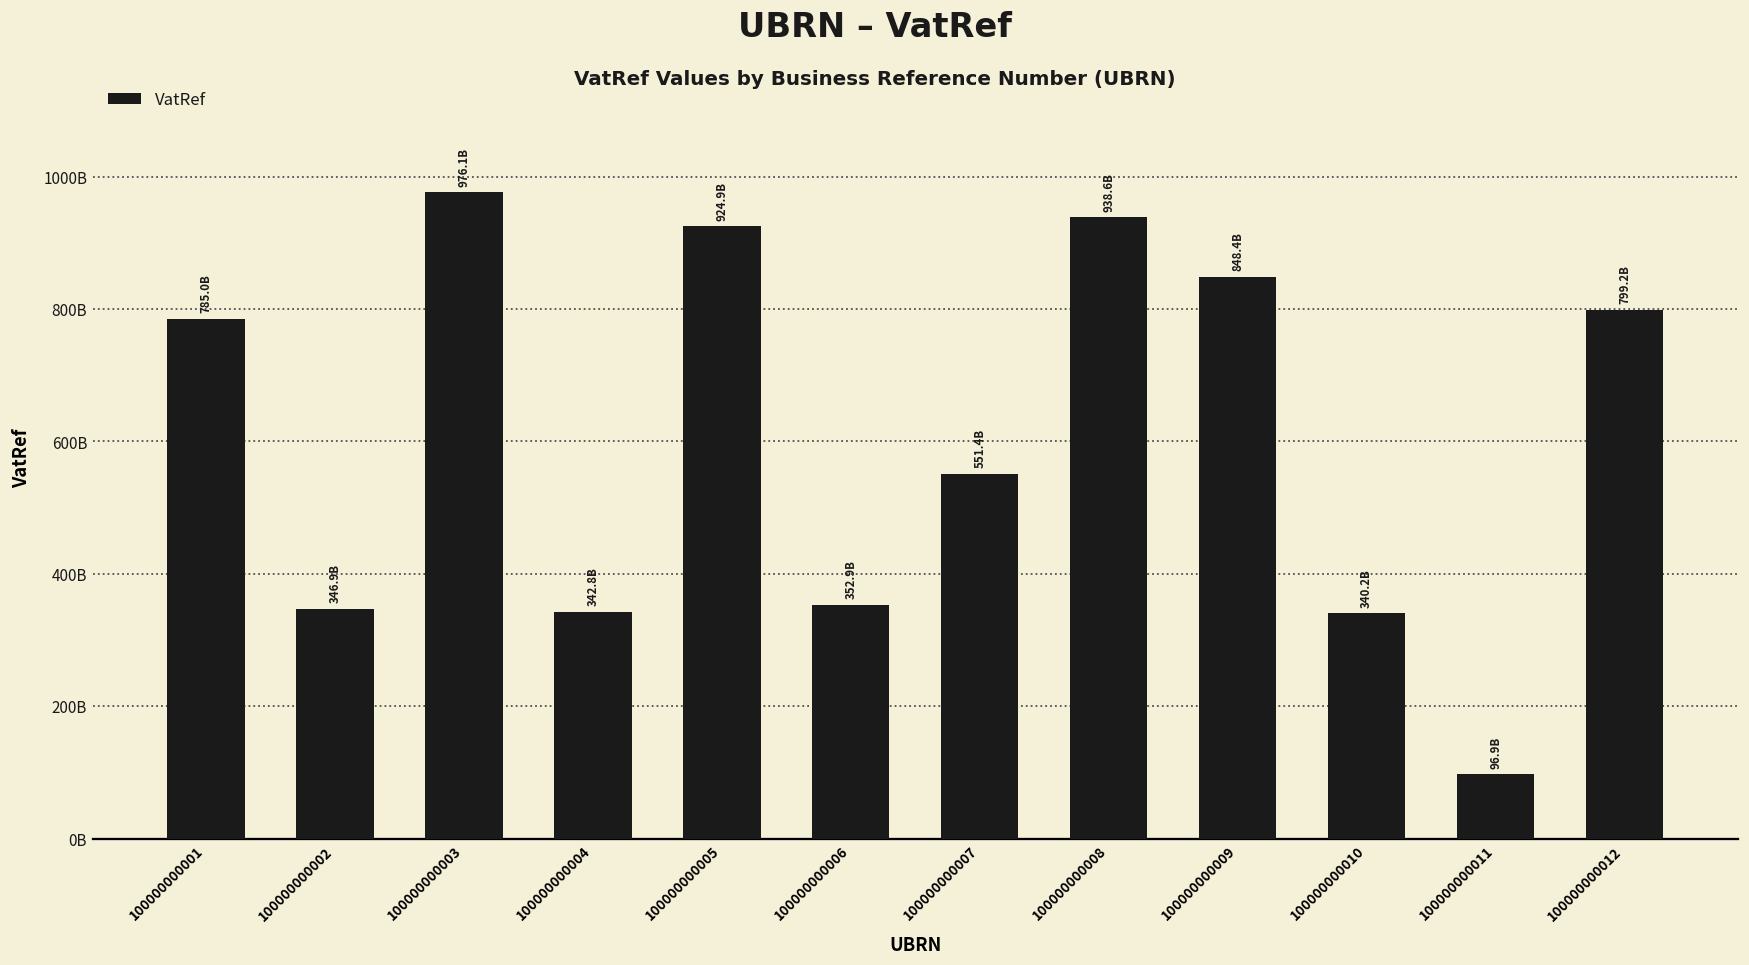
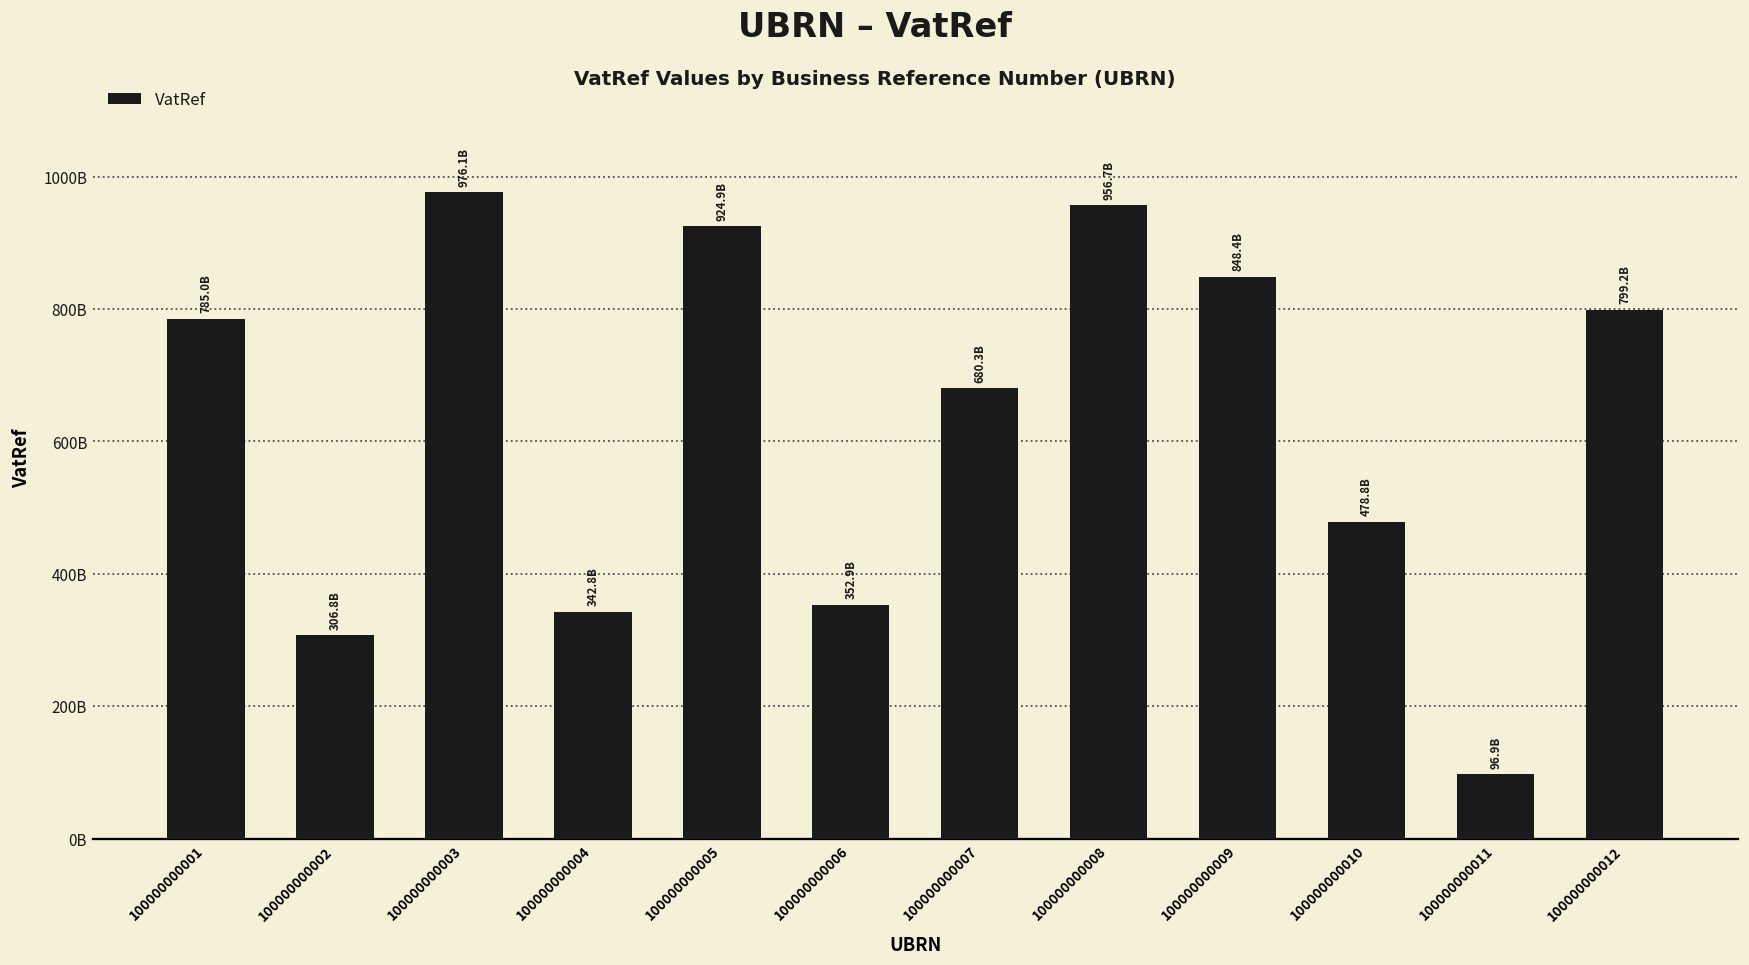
100000000002: 346.9B -> 306.8B
100000000007: 551.4B -> 680.3B
100000000008: 938.6B -> 956.7B
100000000010: 340.2B -> 478.8B
